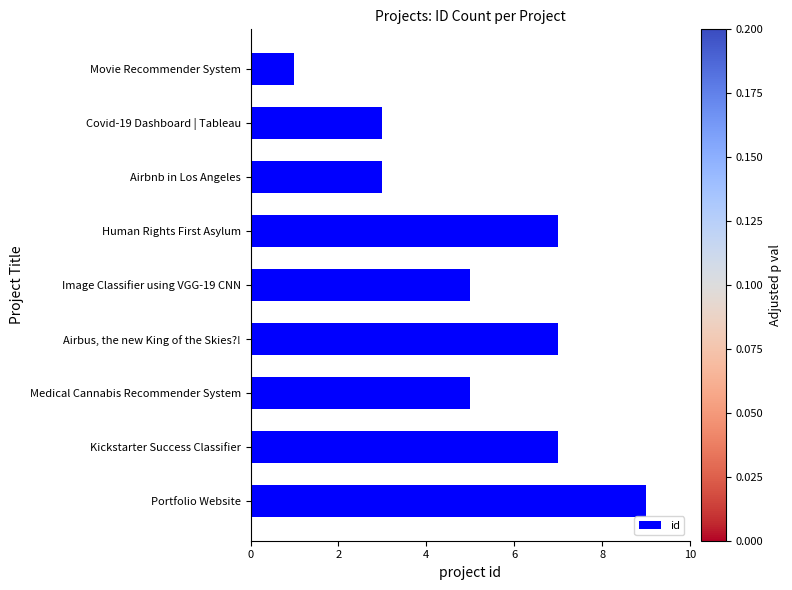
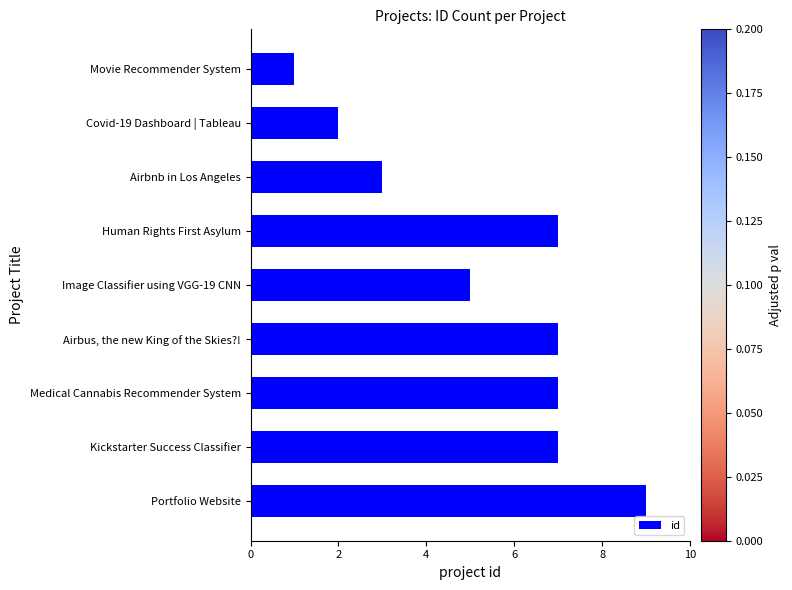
Covid-19 Dashboard | Tableau: 3 -> 2
Medical Cannabis Recommender System: 5 -> 7
